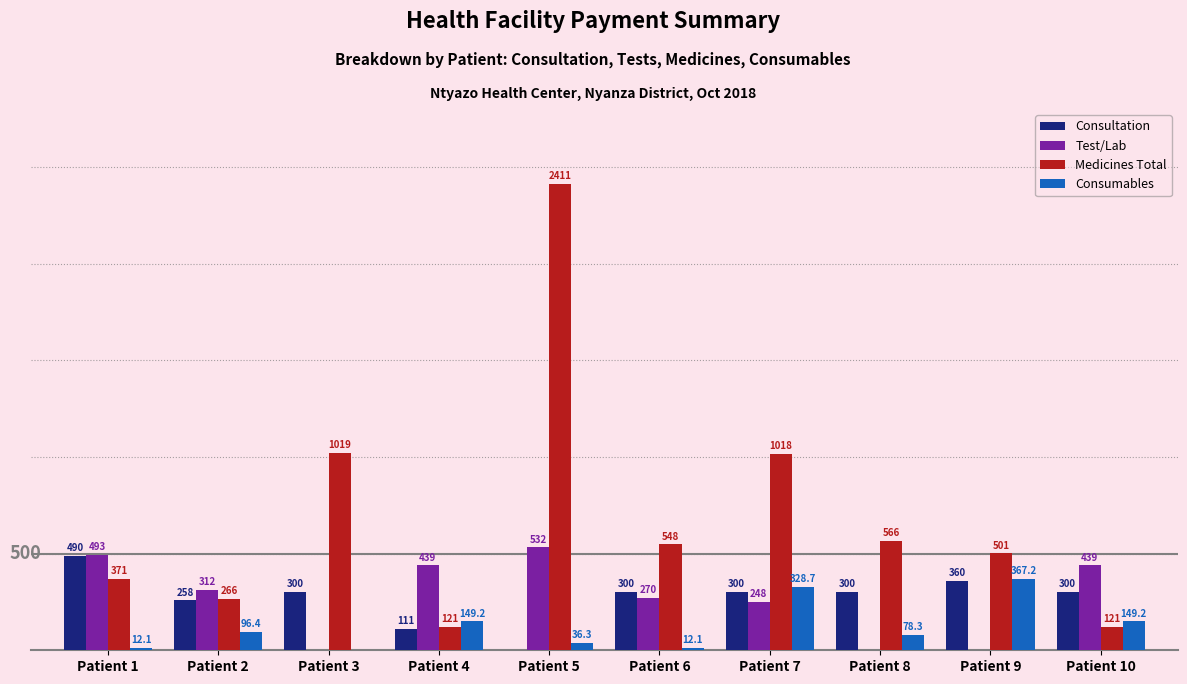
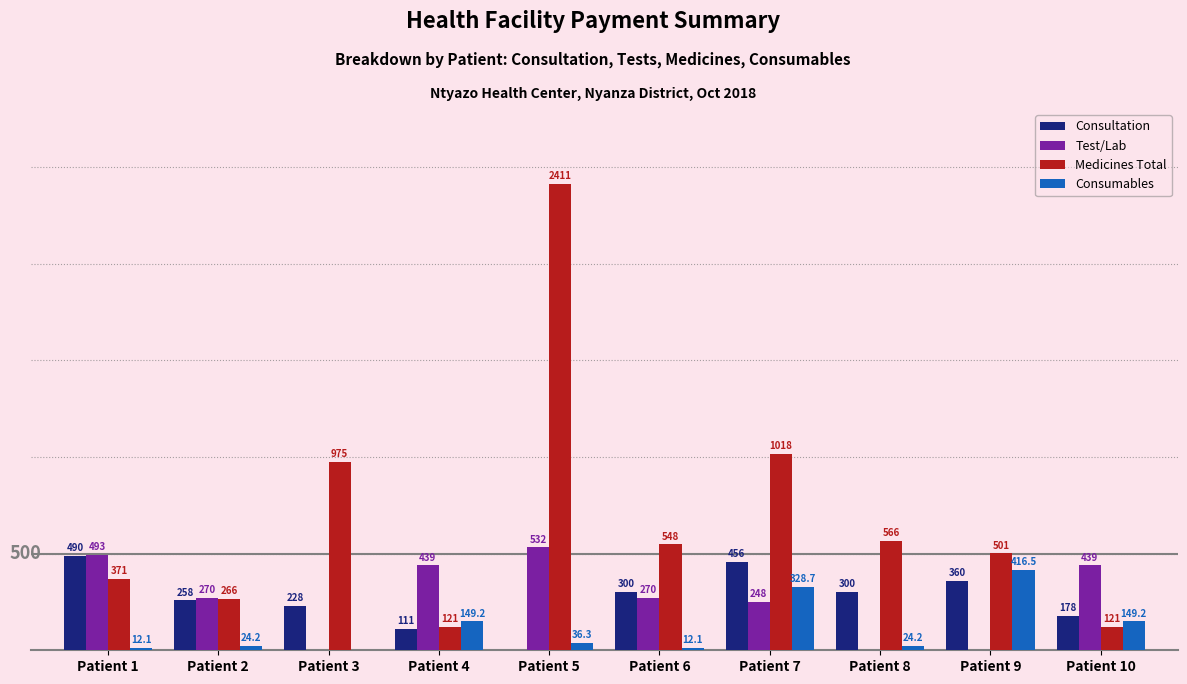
Test/Lab, Patient 2: 312 -> 270
Consumables, Patient 2: 96.4 -> 24.2
Consultation, Patient 3: 300 -> 228
Medicines Total, Patient 3: 1019 -> 975
Consultation, Patient 7: 300 -> 456
Consumables, Patient 8: 78.3 -> 24.2
Consumables, Patient 9: 367.2 -> 416.5
Consultation, Patient 10: 300 -> 178
